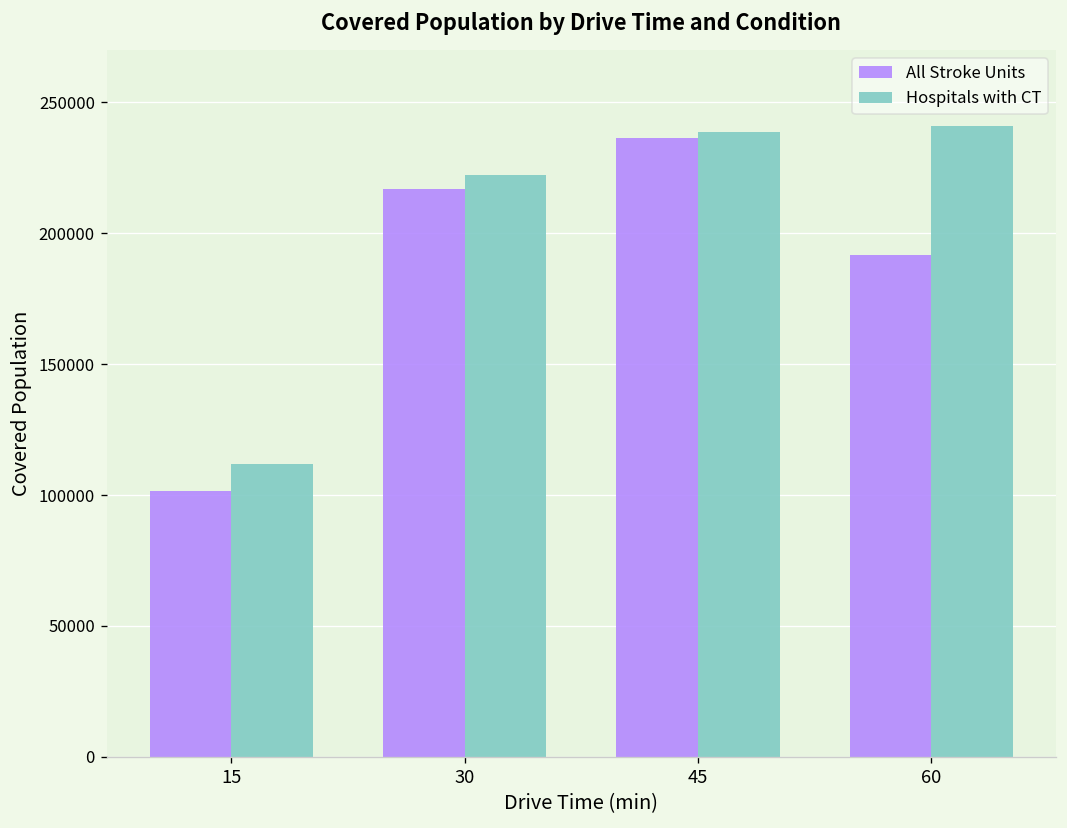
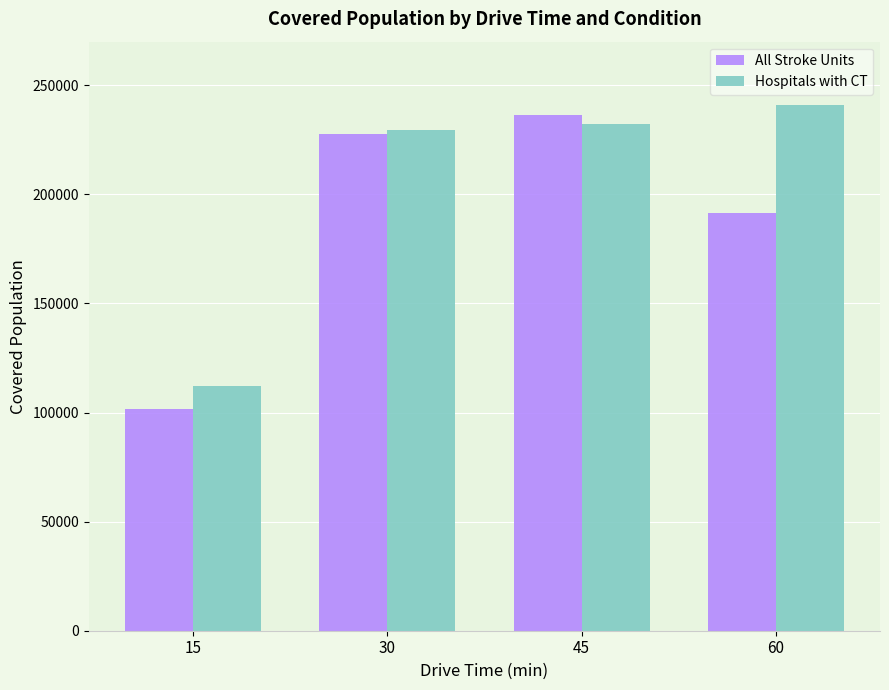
All Stroke Units, 30: 217000 -> 228000
Hospitals with CT, 30: 222000 -> 229000
Hospitals with CT, 45: 239000 -> 232000
